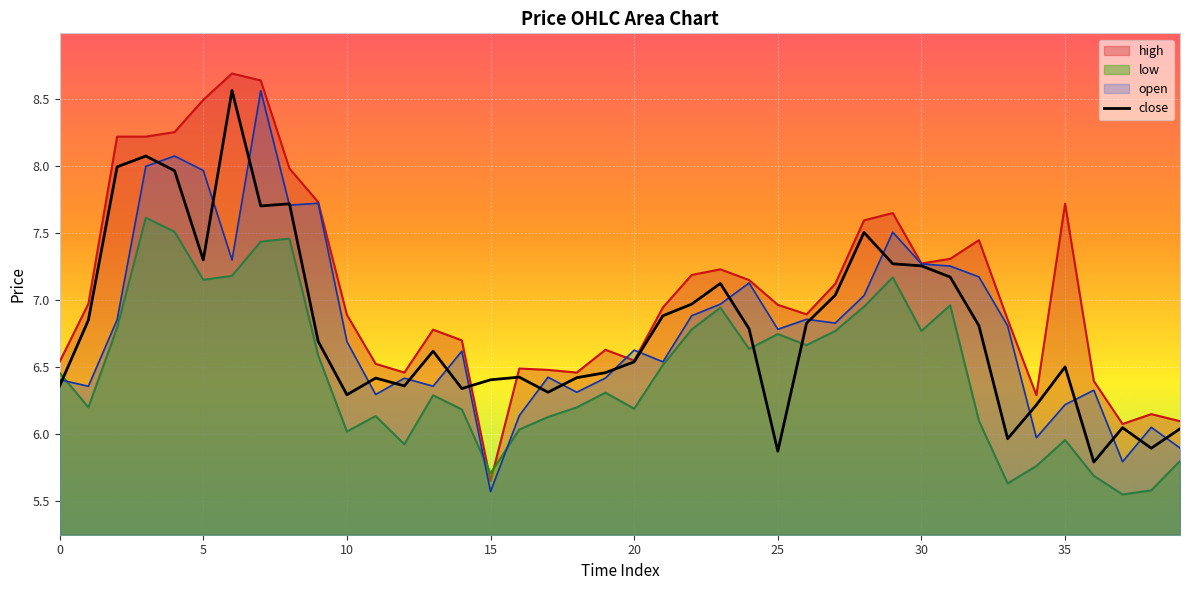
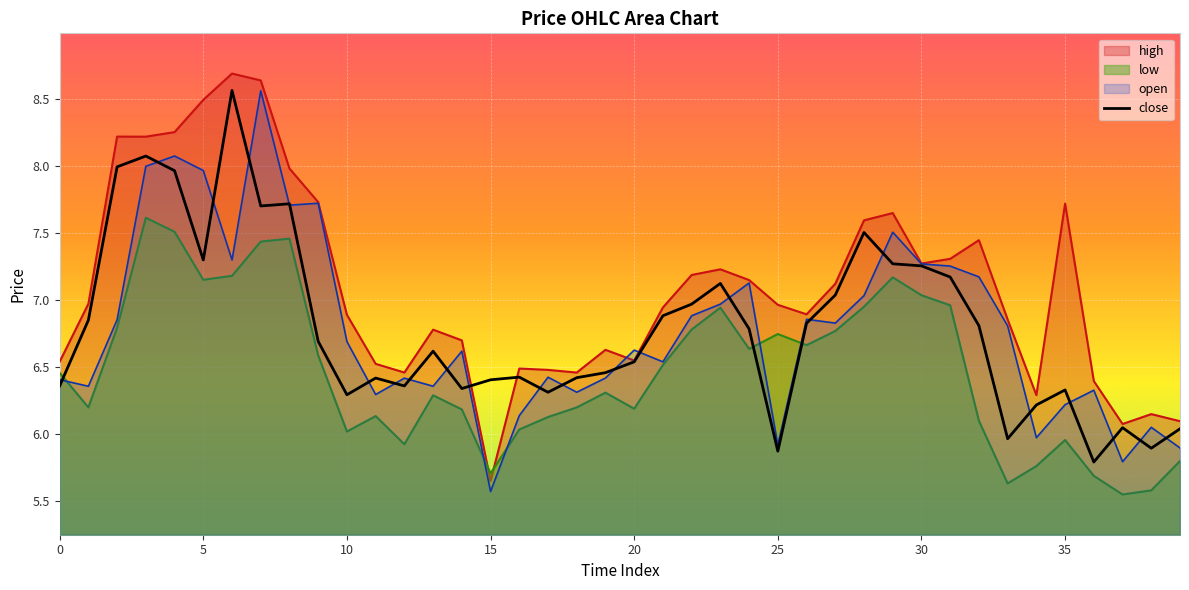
open, 25: 6.78 -> 5.92
low, 30: 6.77 -> 7.04
close, 35: 6.50 -> 6.33
